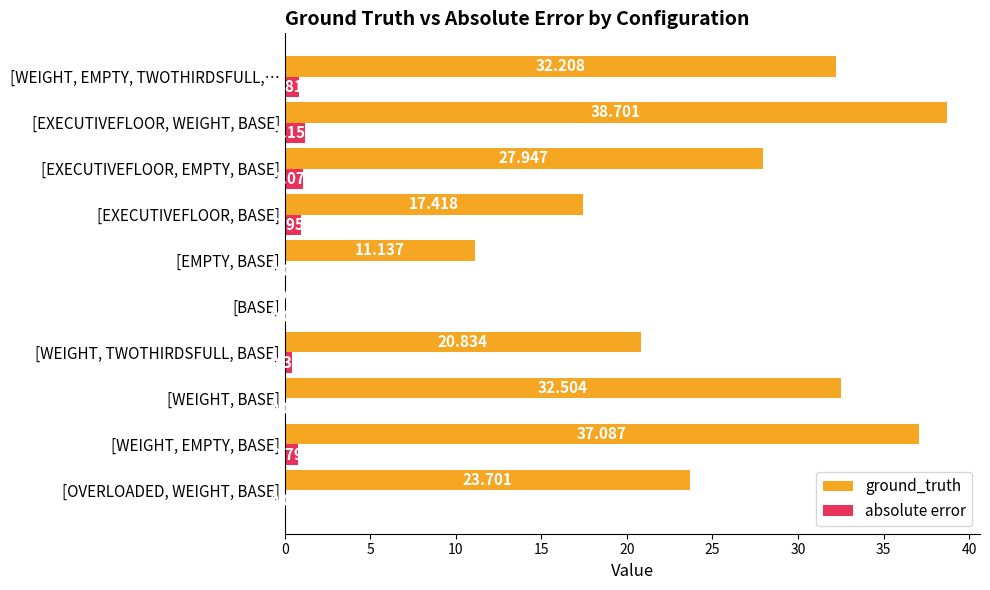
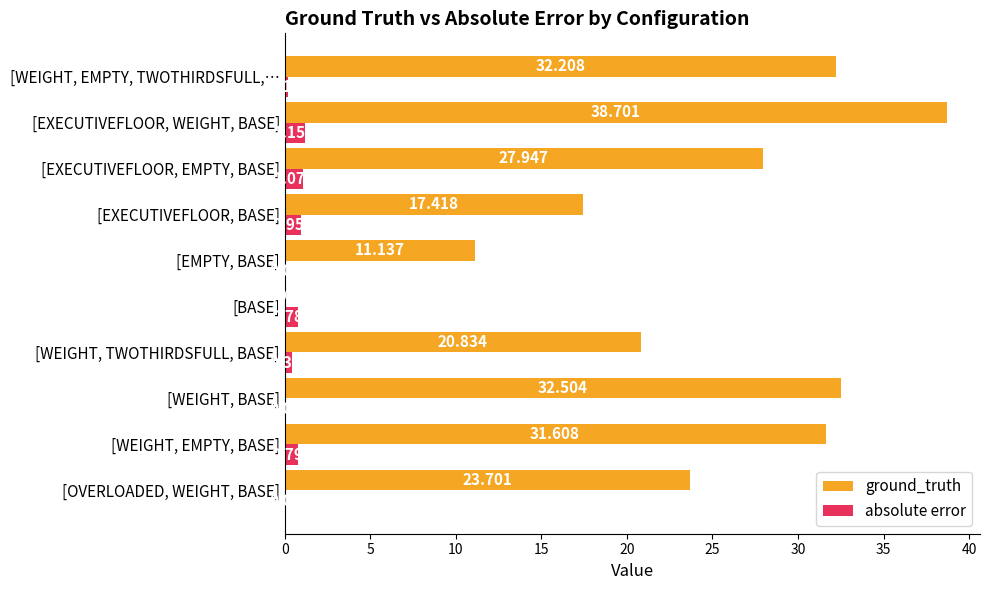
absolute error, [WEIGHT, EMPTY, TWOTHIRDSFULL,…: 0.8 -> 0.2
absolute error, [BASE]: 0.0 -> 0.8
ground_truth, [WEIGHT, EMPTY, BASE]: 37.087 -> 31.608
